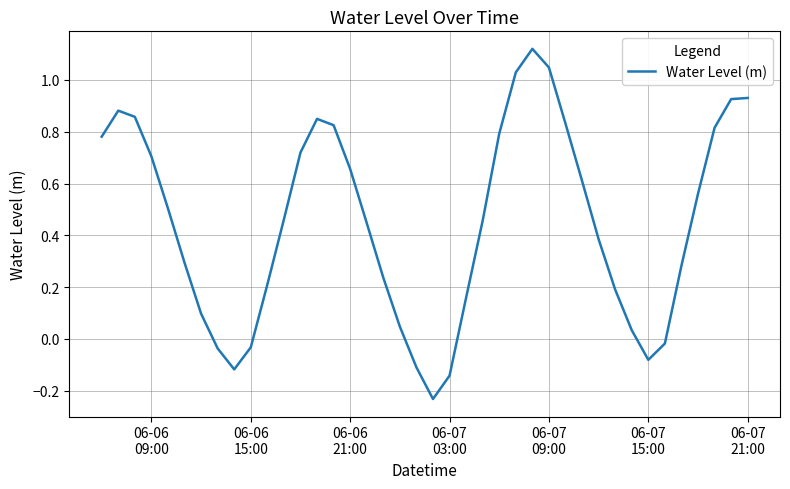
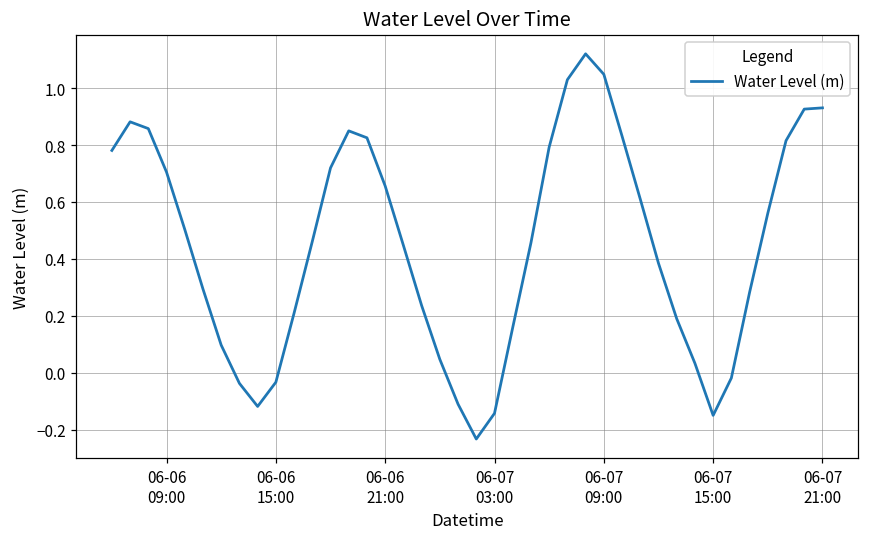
06-07 15:00: -0.08 -> -0.15
